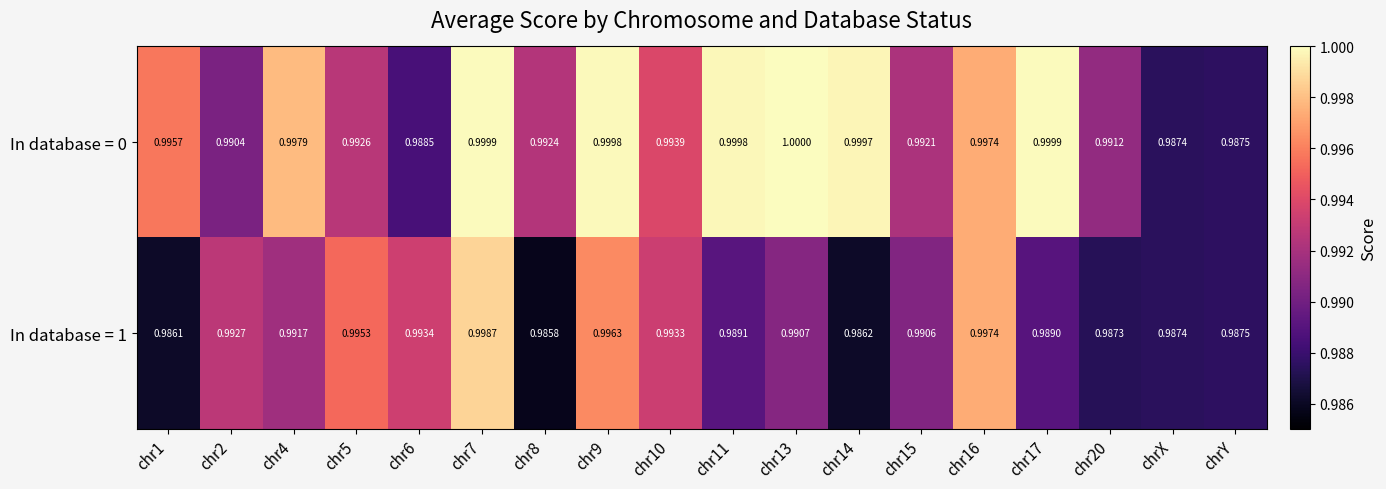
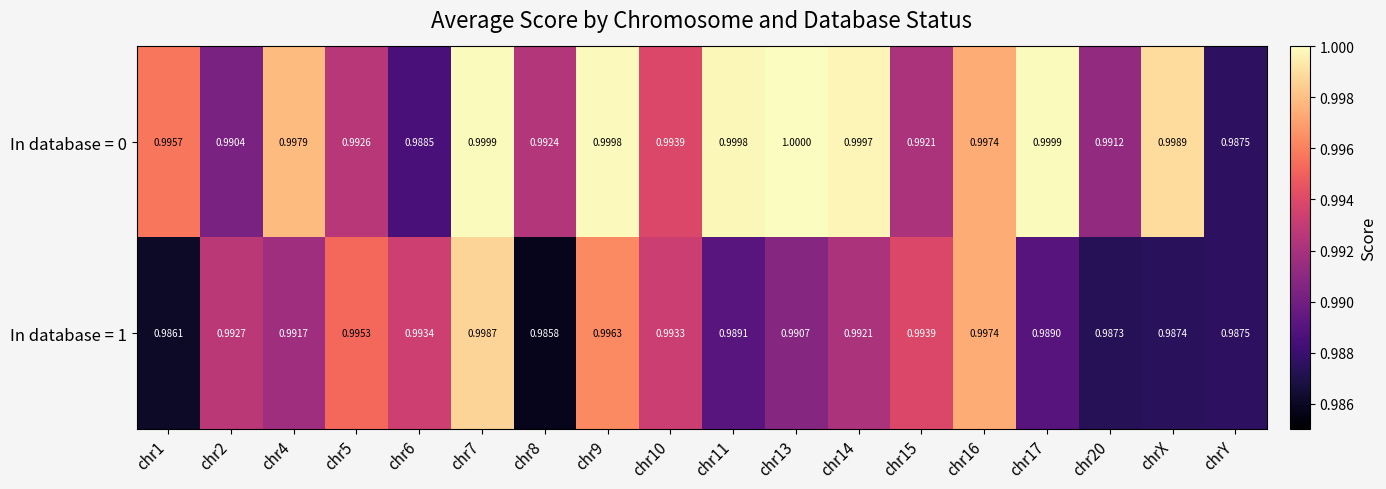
In database = 0, chrX: 0.9874 -> 0.9989
In database = 1, chr14: 0.9862 -> 0.9921
In database = 1, chr15: 0.9906 -> 0.9939
